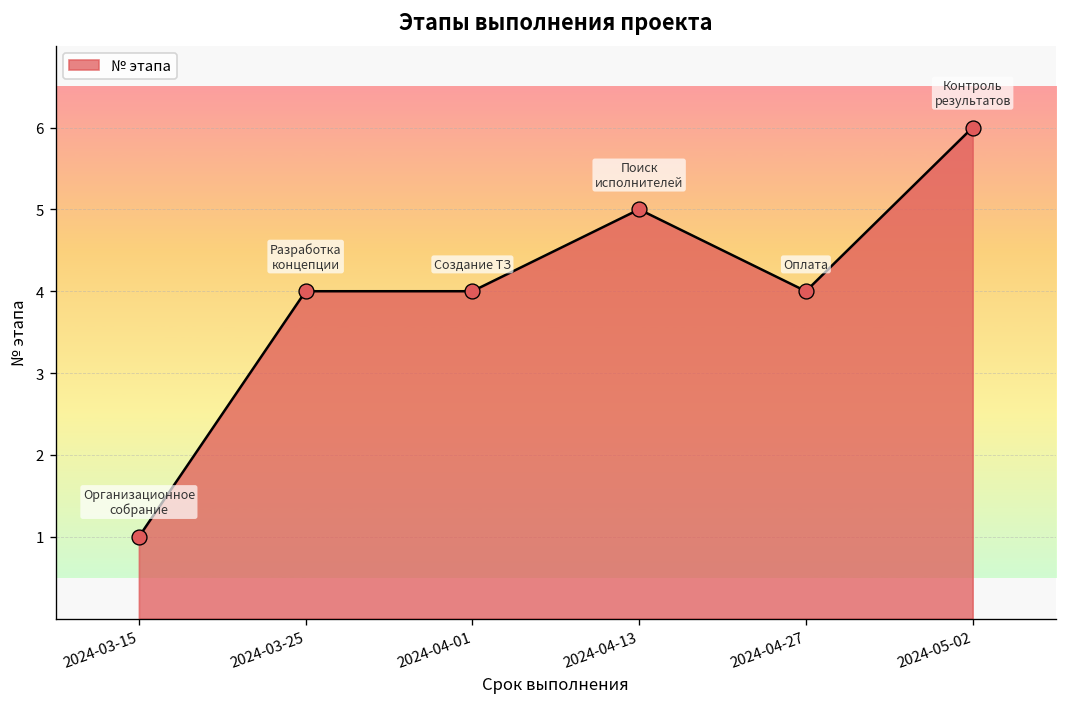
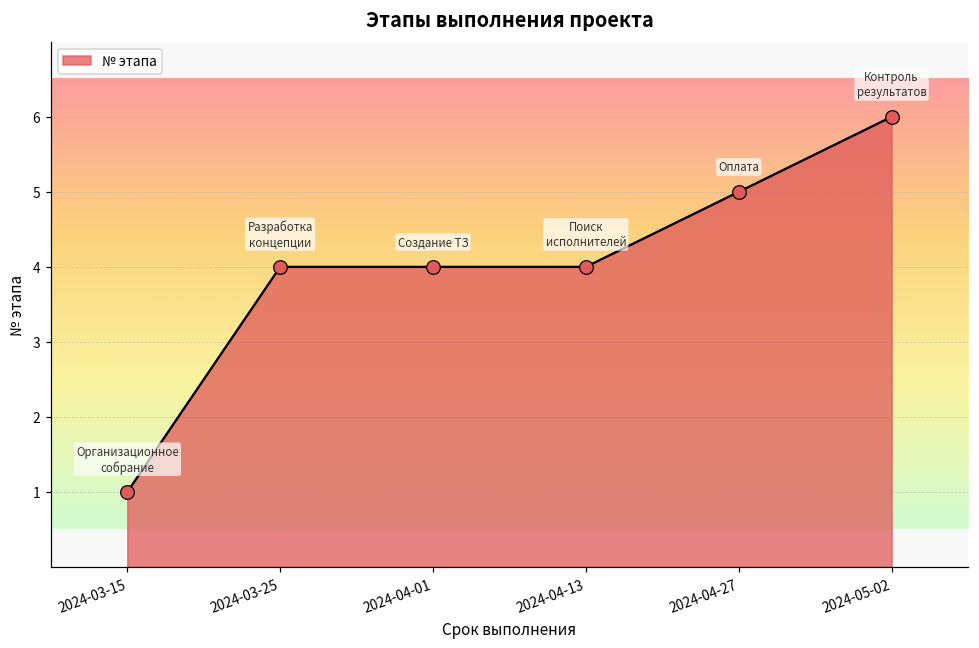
2024-04-13: 5 -> 4
2024-04-27: 4 -> 5
